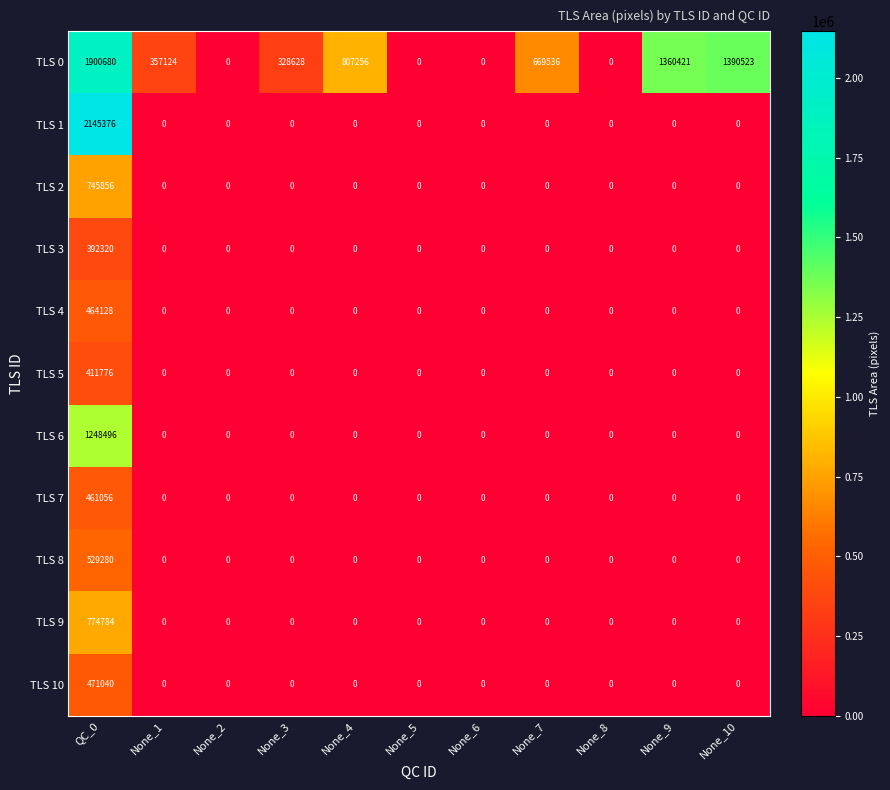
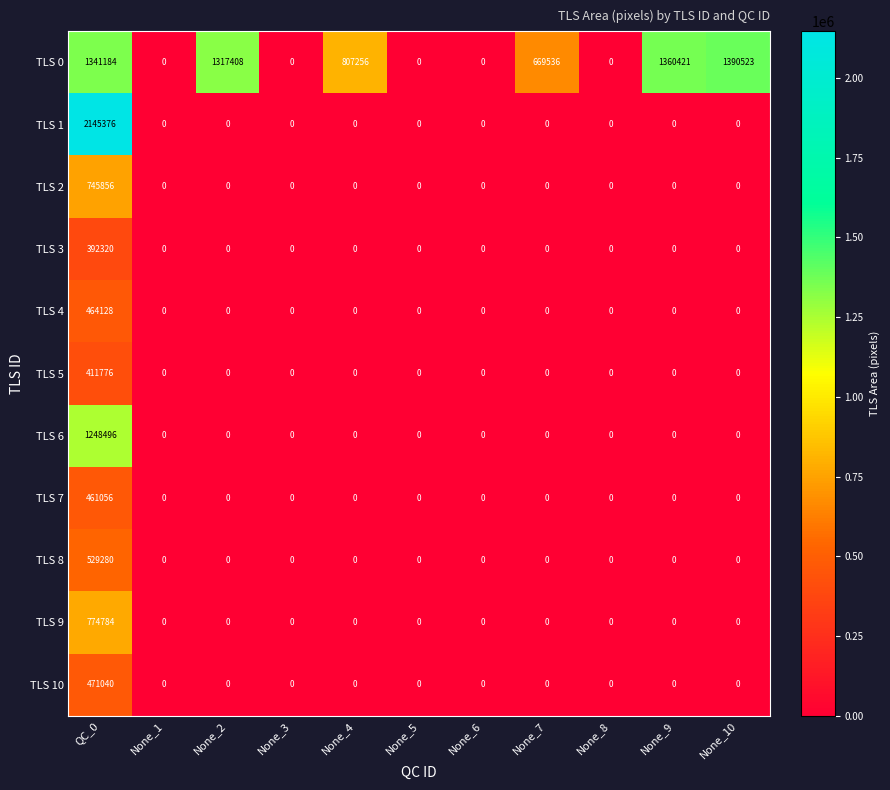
TLS 0, QC_0: 1900680 -> 1341184
TLS 0, None_1: 357124 -> 0
TLS 0, None_2: 0 -> 1317408
TLS 0, None_3: 328628 -> 0
